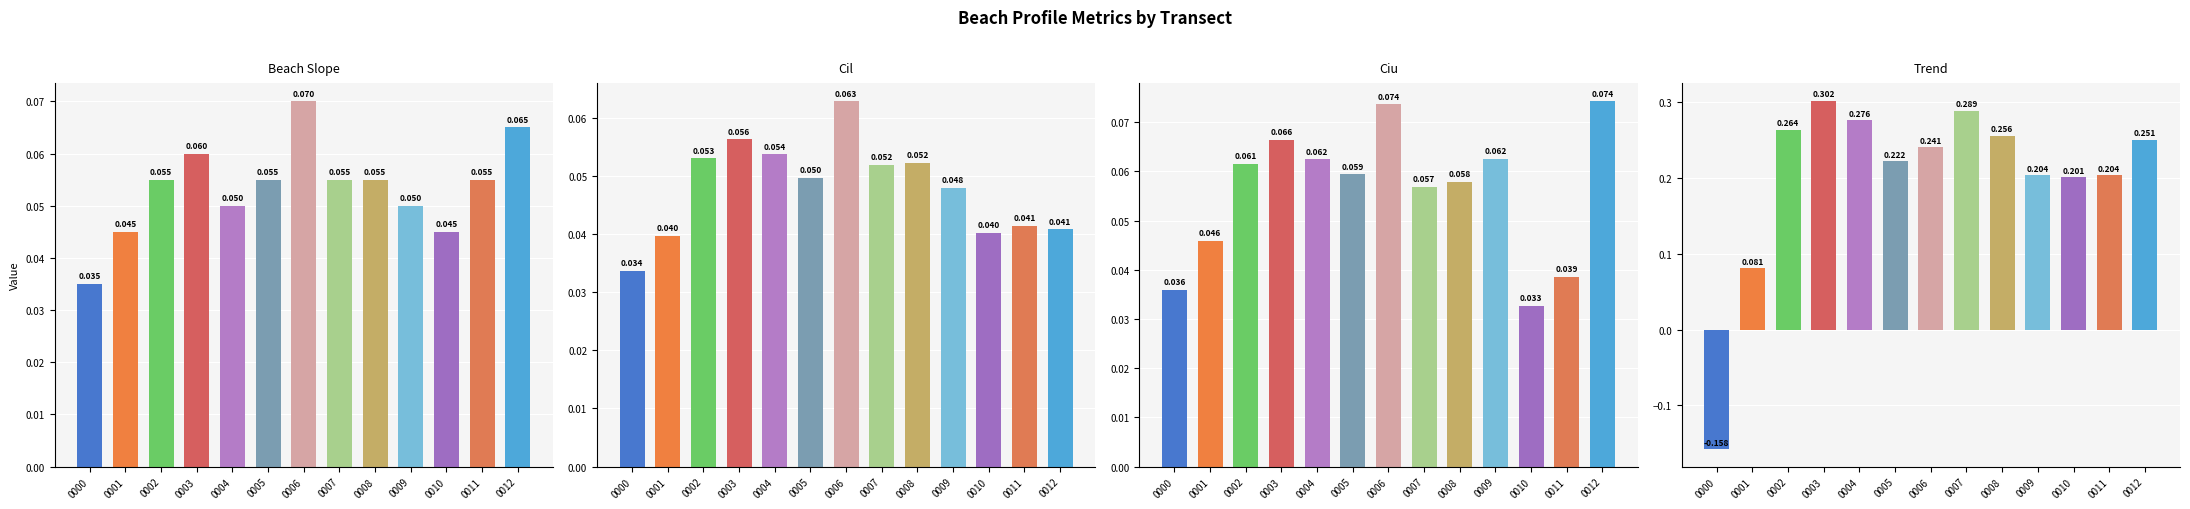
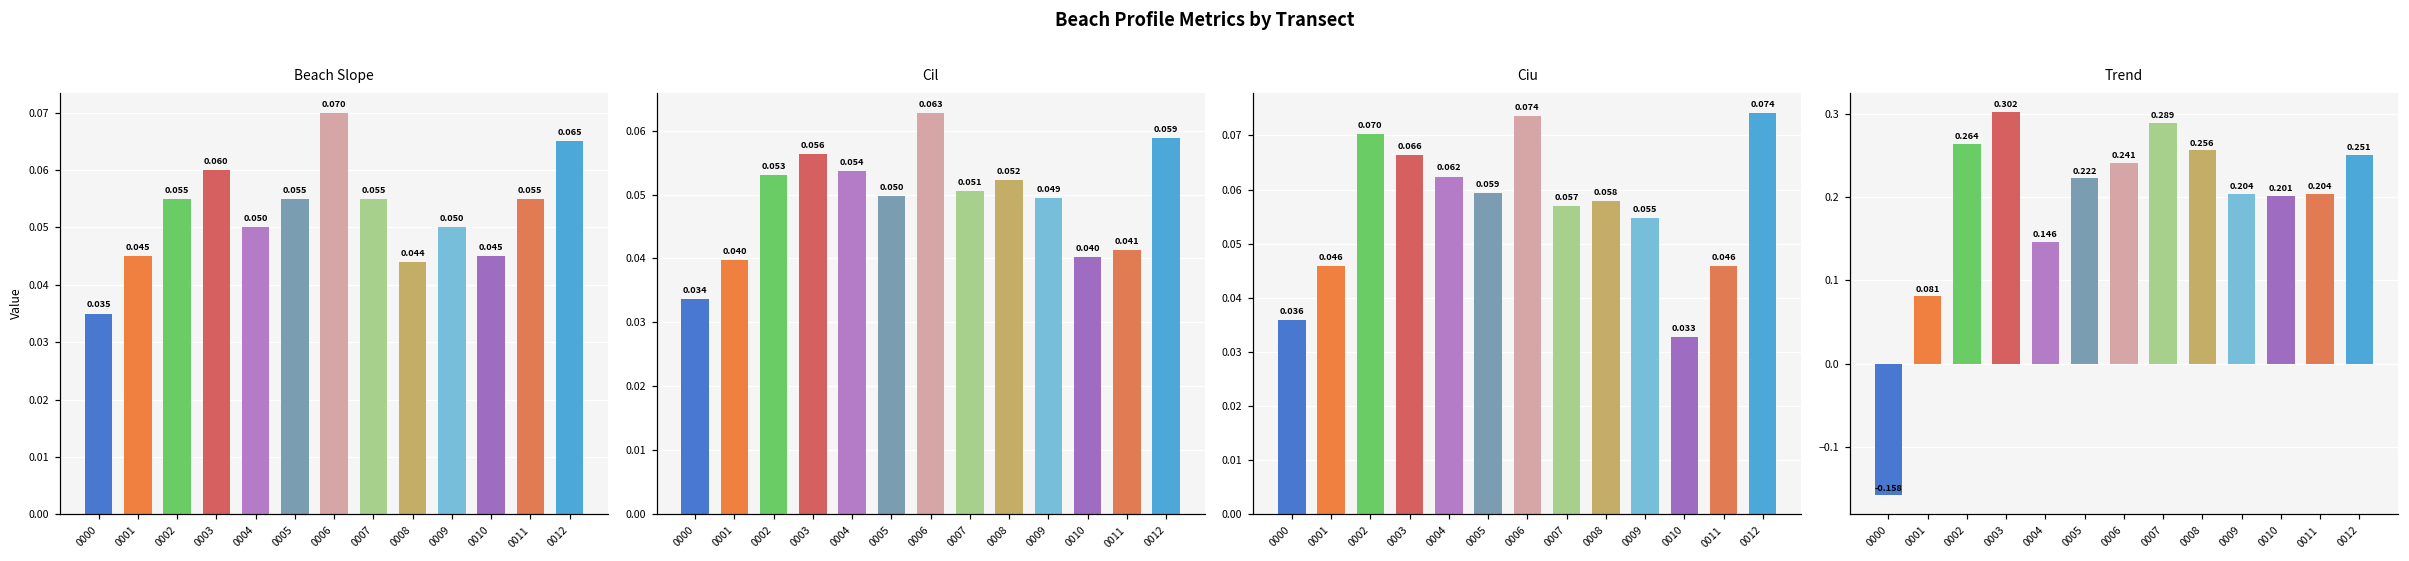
Beach Slope, 0008: 0.055 -> 0.044
Cil, 0007: 0.052 -> 0.051
Cil, 0009: 0.048 -> 0.049
Cil, 0012: 0.041 -> 0.059
Ciu, 0002: 0.061 -> 0.070
Ciu, 0009: 0.062 -> 0.055
Ciu, 0011: 0.039 -> 0.046
Trend, 0004: 0.276 -> 0.146
